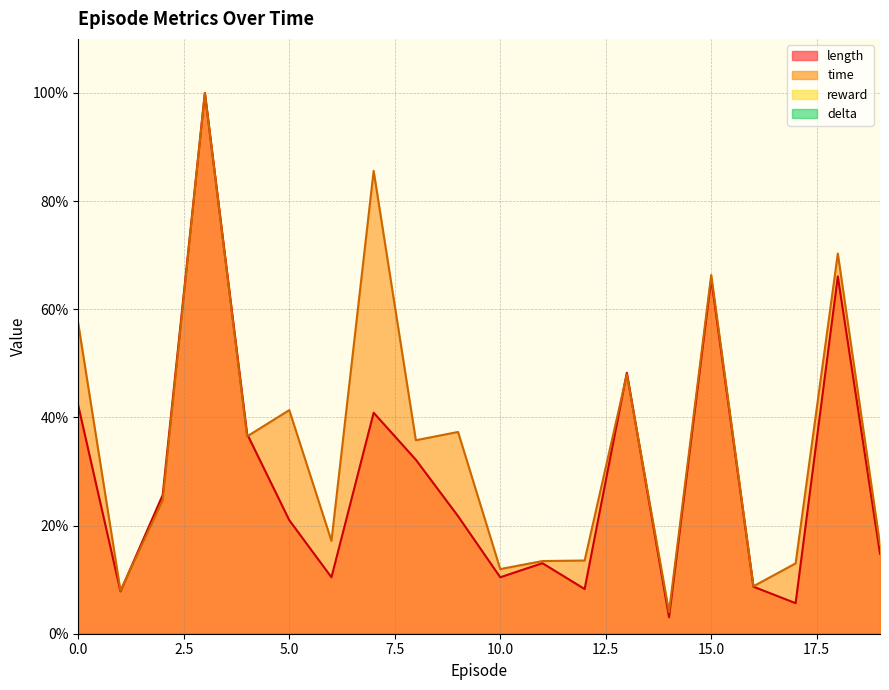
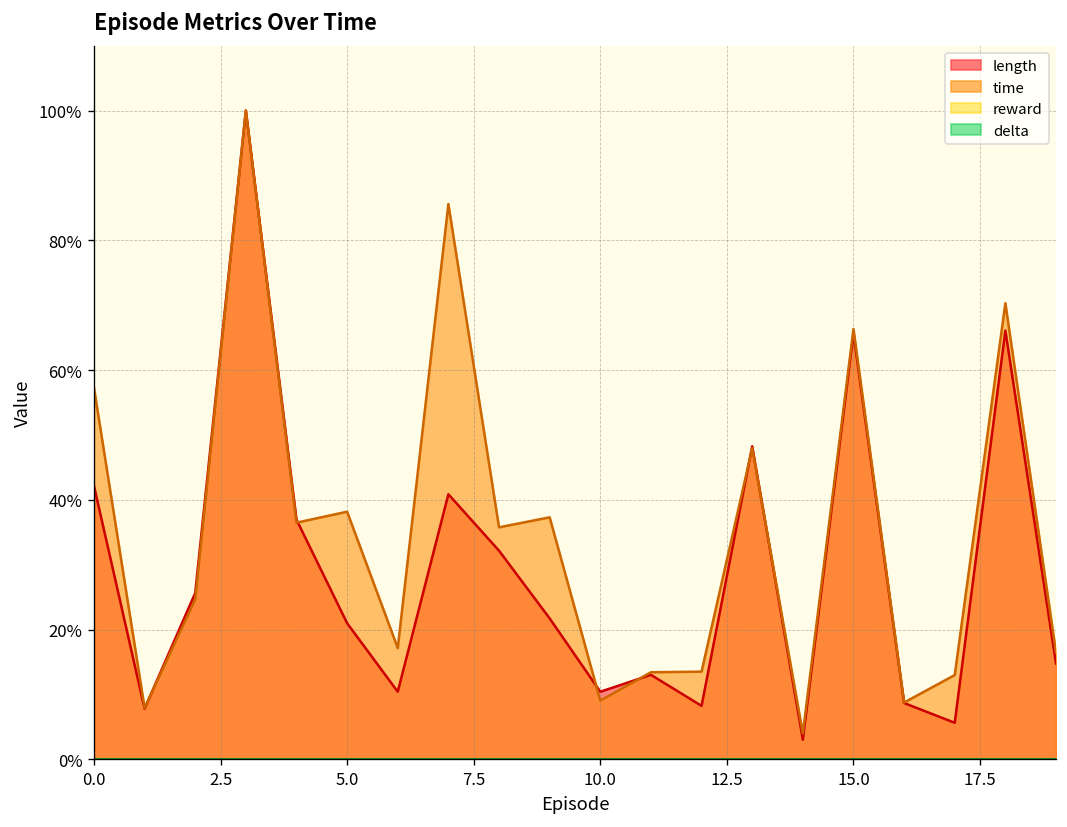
time, 5.0: 41% -> 38%
time, 10.0: 12% -> 9%
